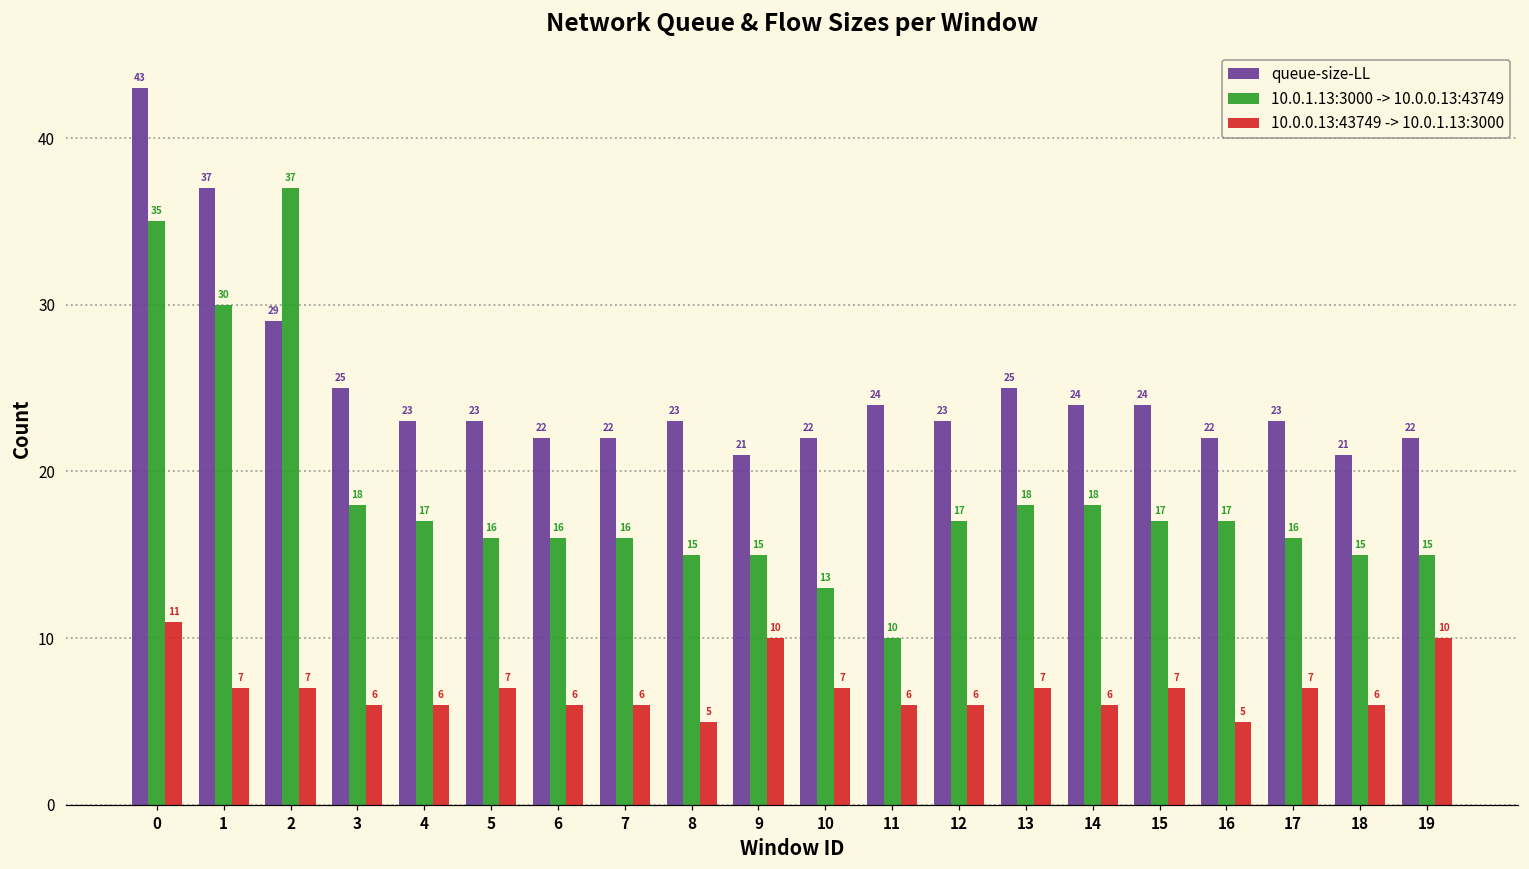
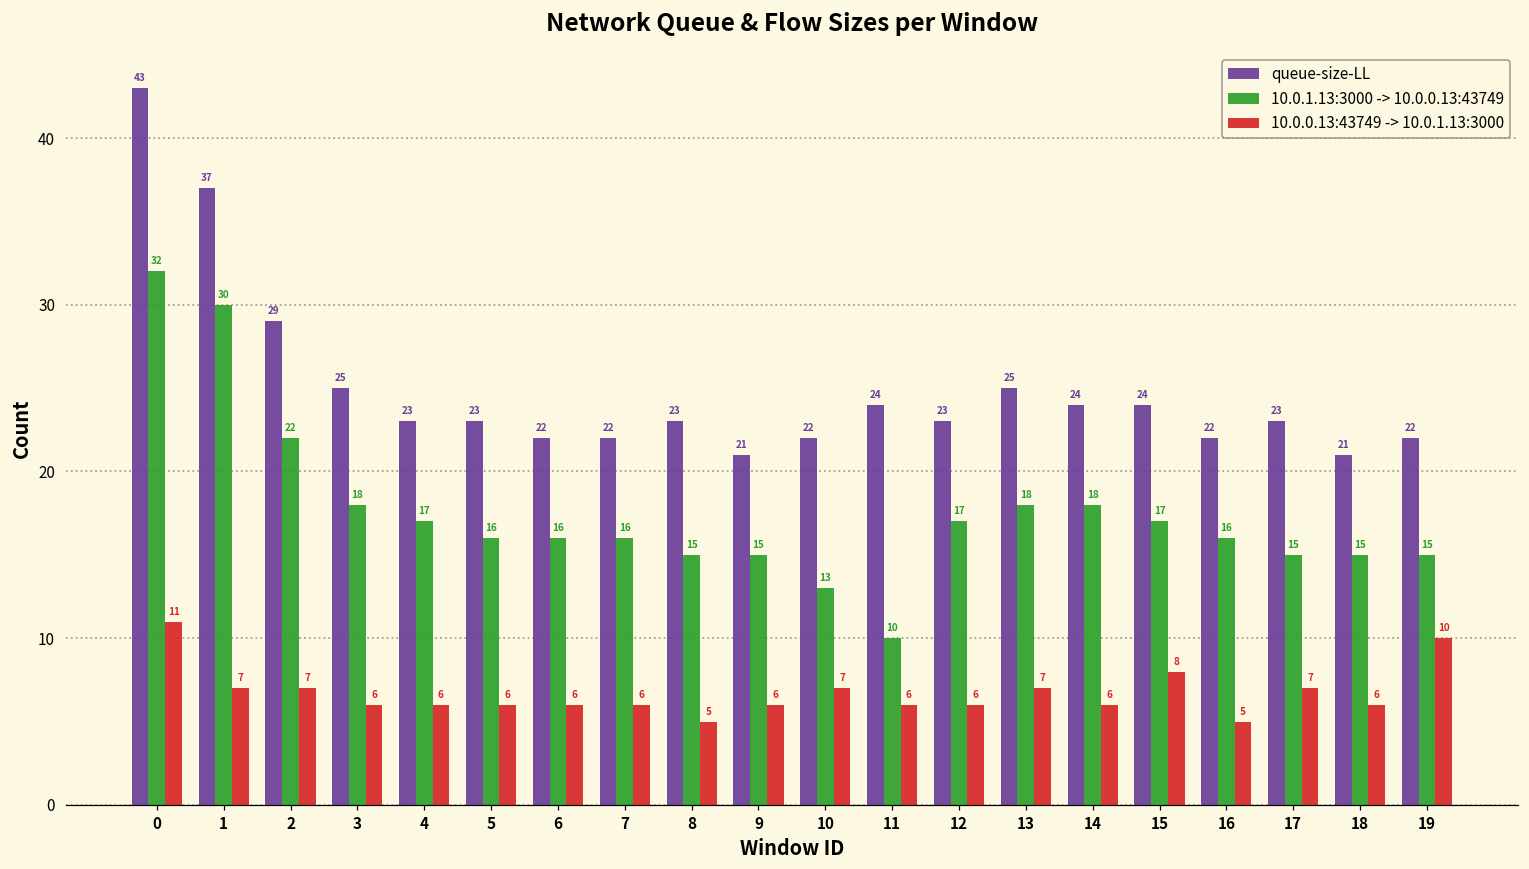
10.0.1.13:3000 -> 10.0.0.13:43749, 0: 35 -> 32
10.0.1.13:3000 -> 10.0.0.13:43749, 2: 37 -> 22
10.0.0.13:43749 -> 10.0.1.13:3000, 5: 7 -> 6
10.0.0.13:43749 -> 10.0.1.13:3000, 9: 10 -> 6
10.0.0.13:43749 -> 10.0.1.13:3000, 15: 7 -> 8
10.0.1.13:3000 -> 10.0.0.13:43749, 16: 17 -> 16
10.0.1.13:3000 -> 10.0.0.13:43749, 17: 16 -> 15
